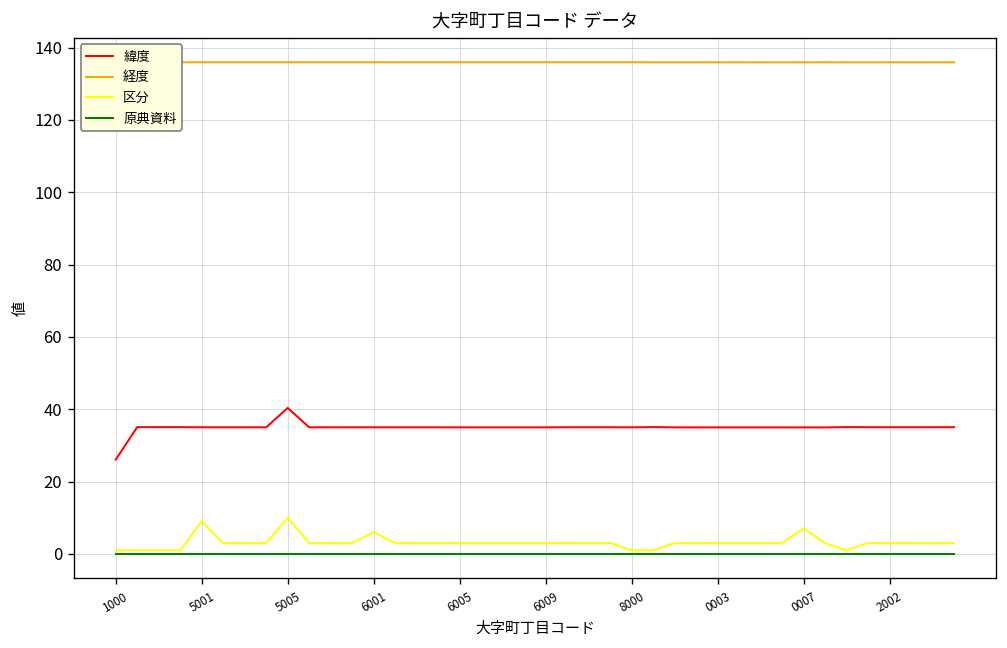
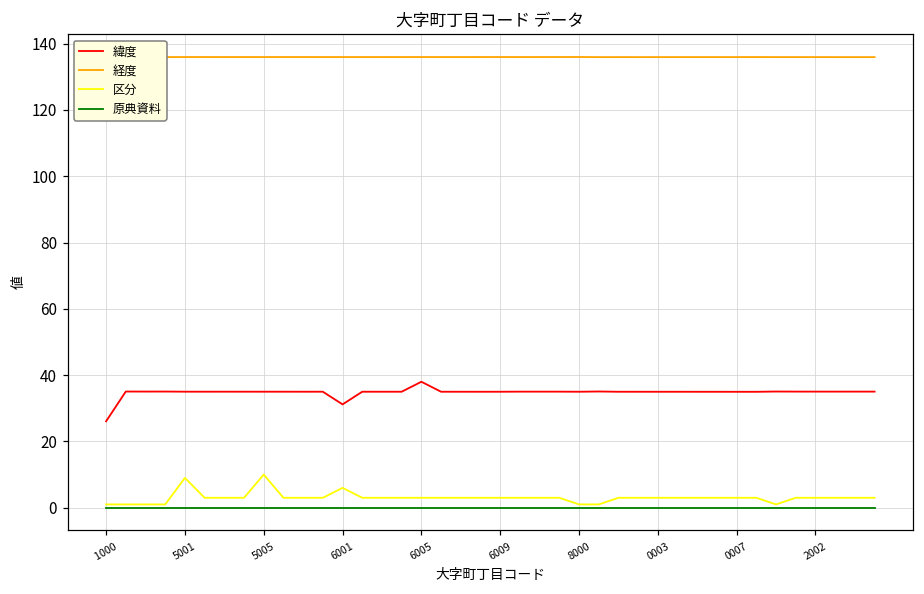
緯度, 5005: 40 -> 35
緯度, 6001: 35 -> 31
緯度, 6005: 35 -> 38
区分, 0007: 7 -> 3
